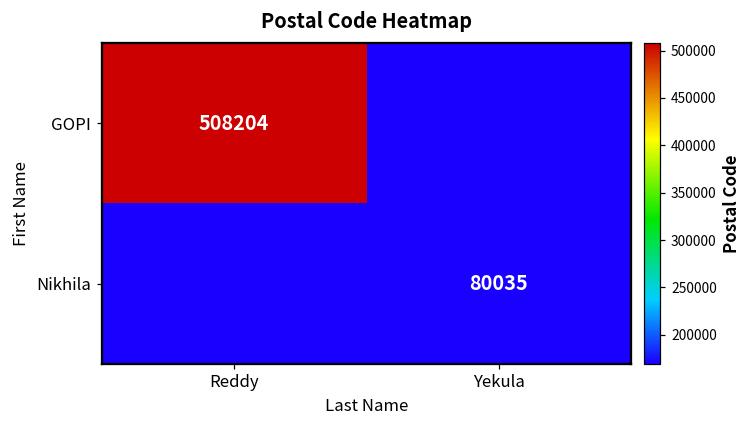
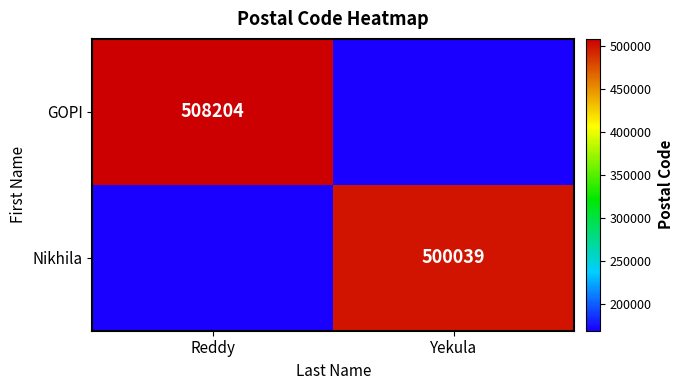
Nikhila, Yekula: 80035 -> 500039
